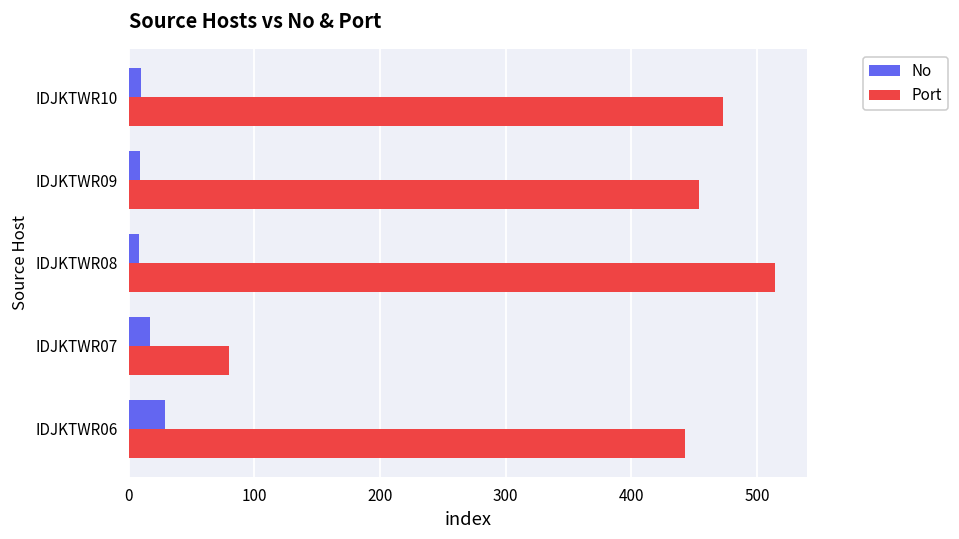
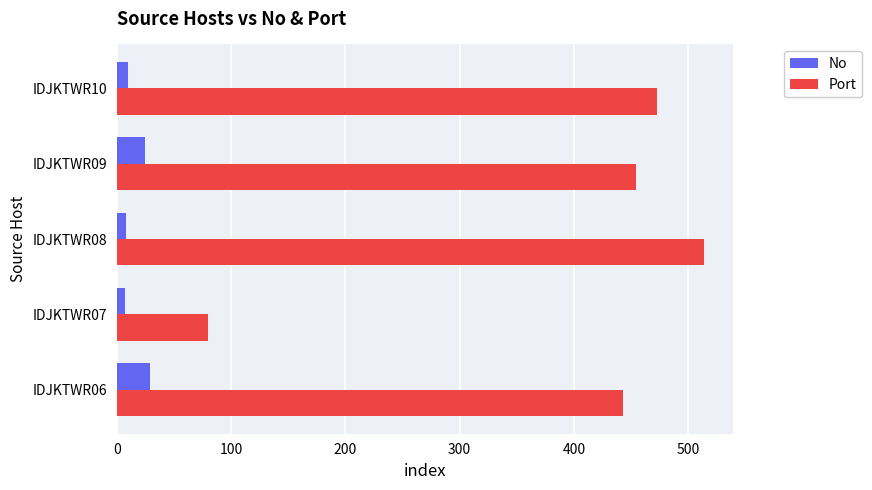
No, IDJKTWR09: 9 -> 25
No, IDJKTWR07: 17 -> 7
